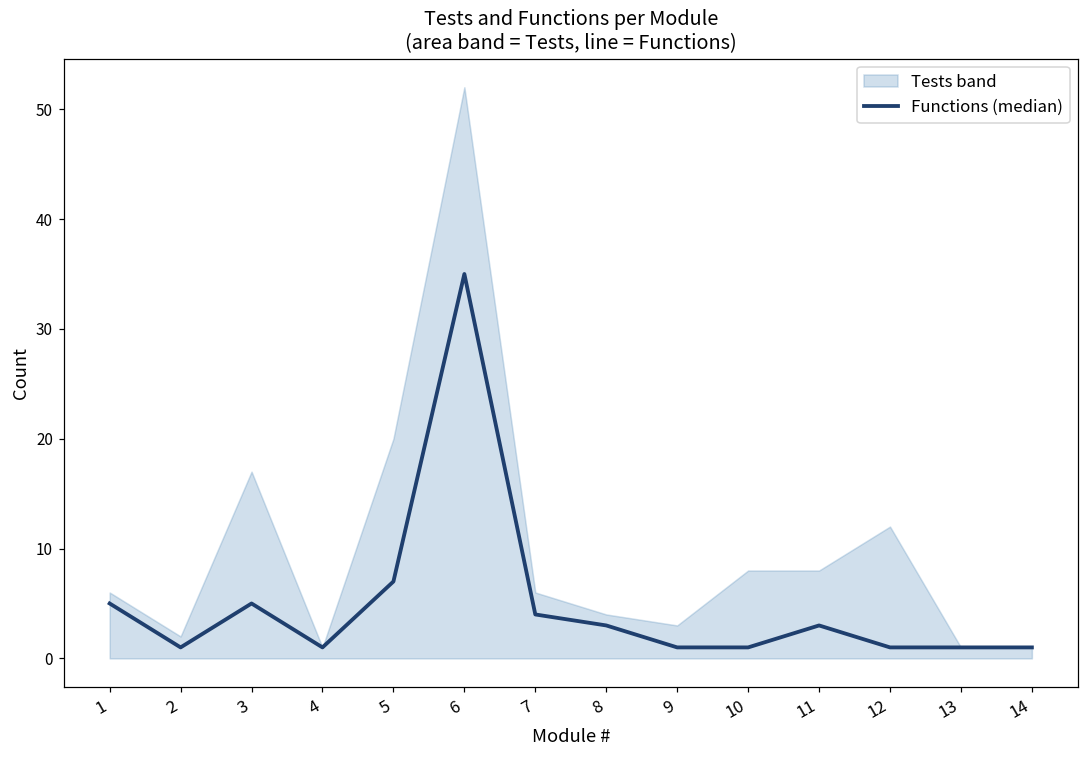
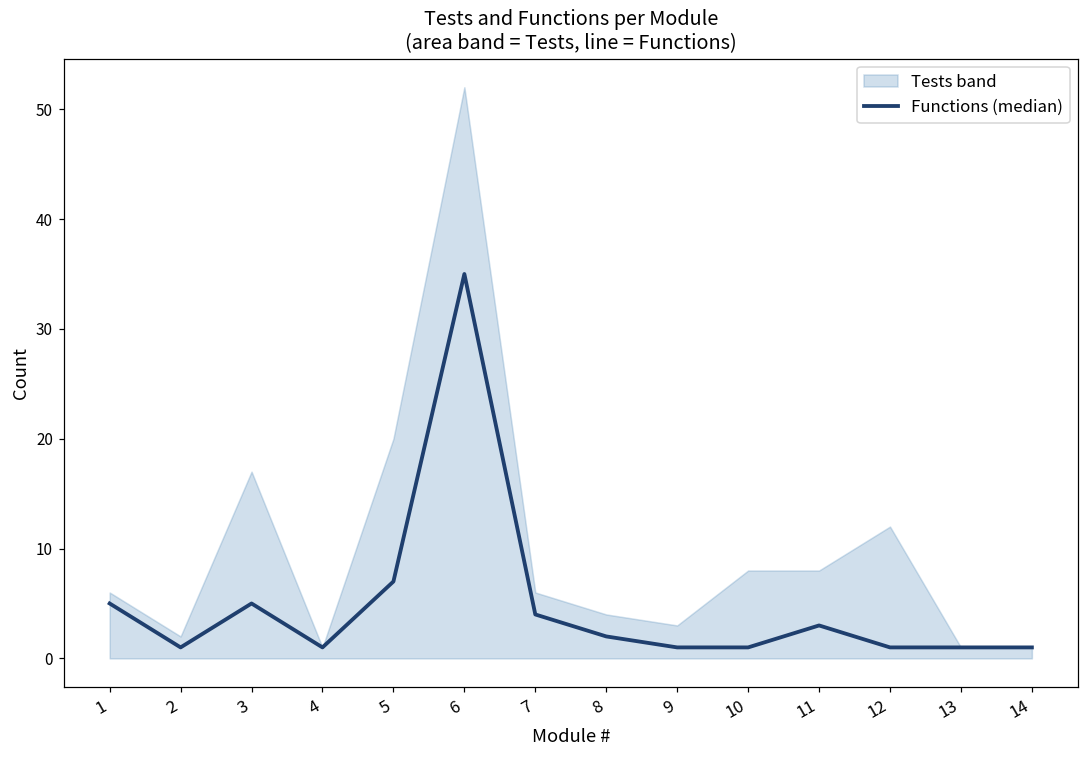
Functions (median), 8: 3 -> 2
